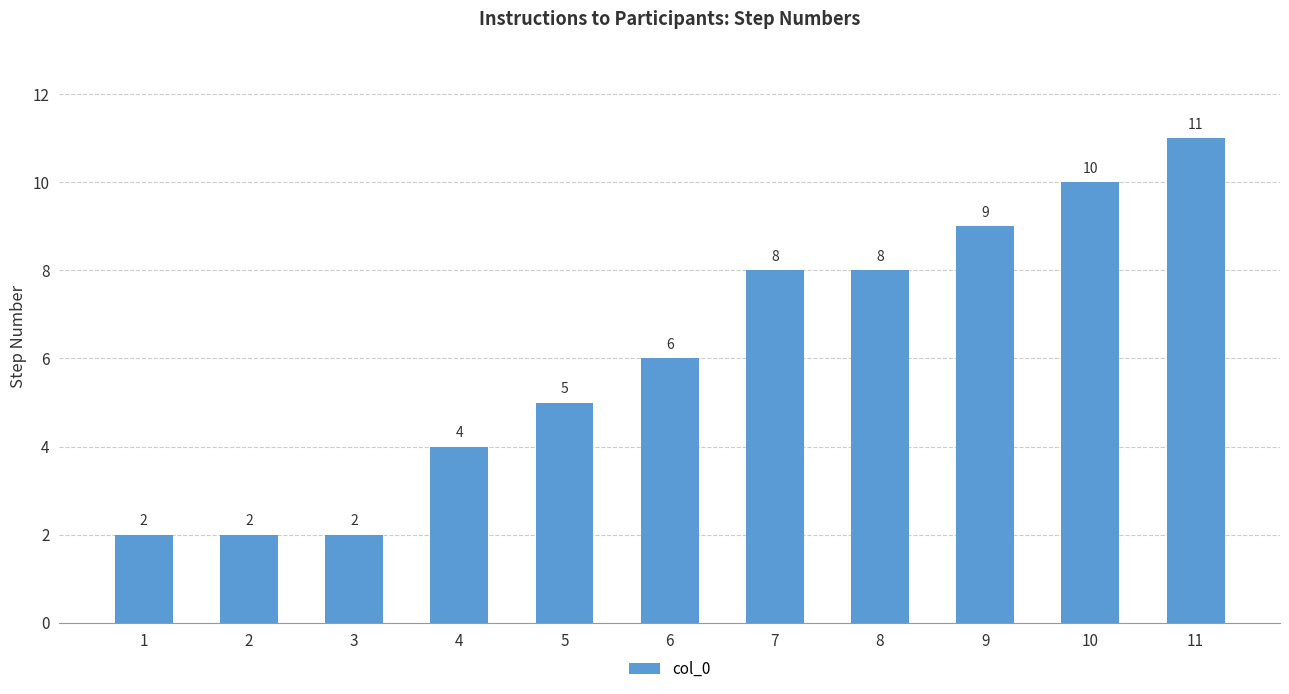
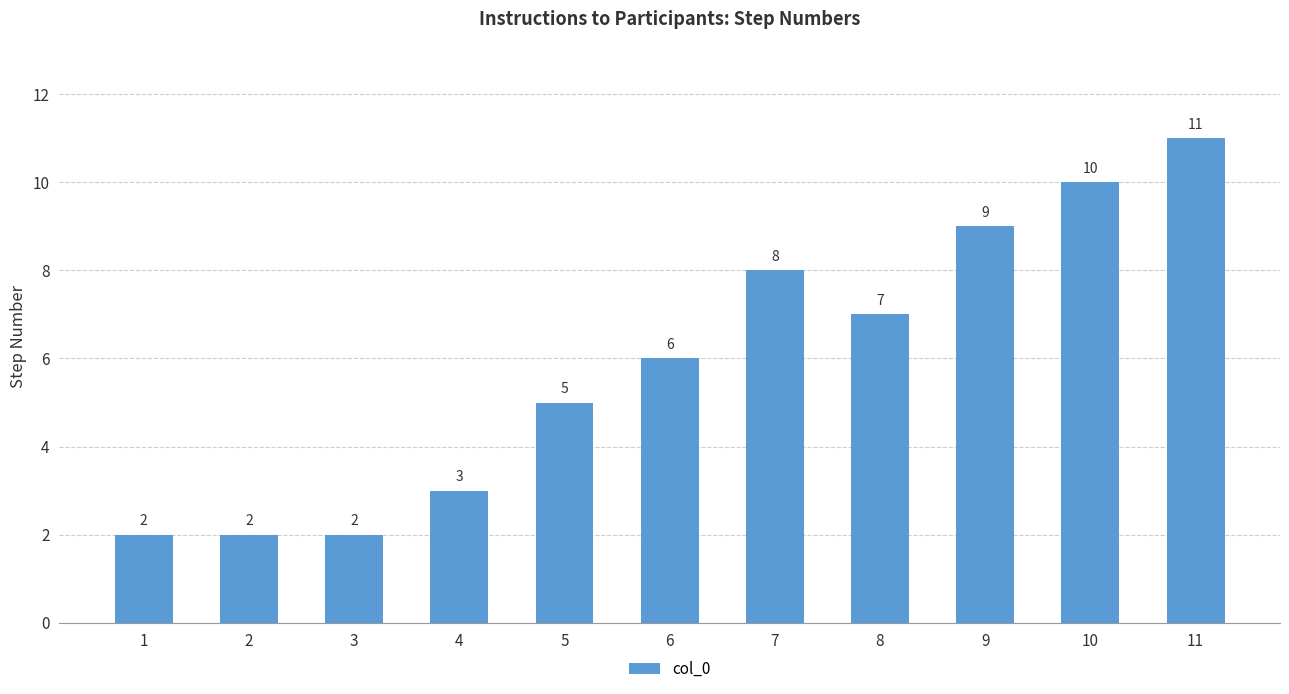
4: 4 -> 3
8: 8 -> 7
